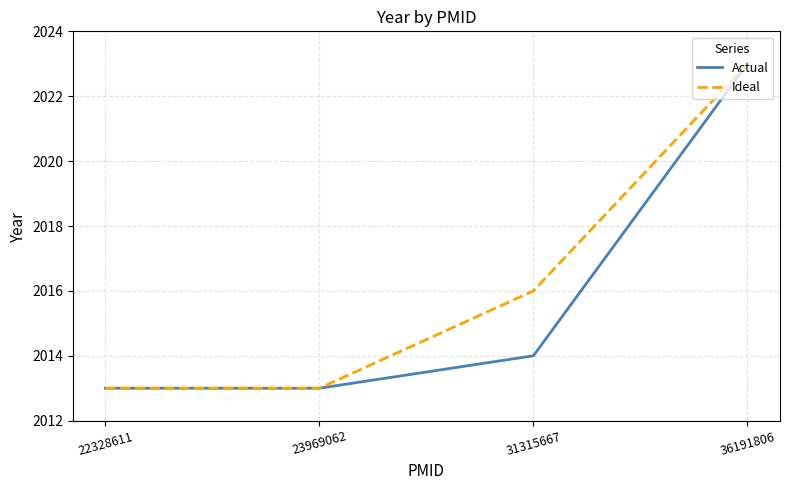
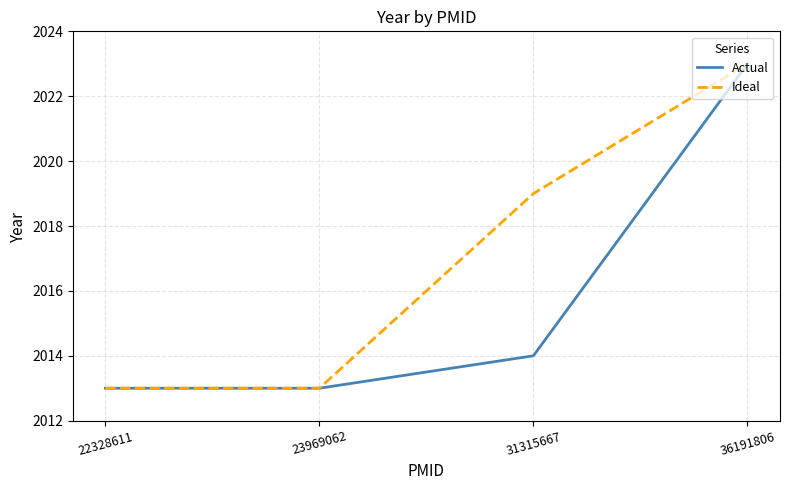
Ideal, 31315667: 2016 -> 2019
